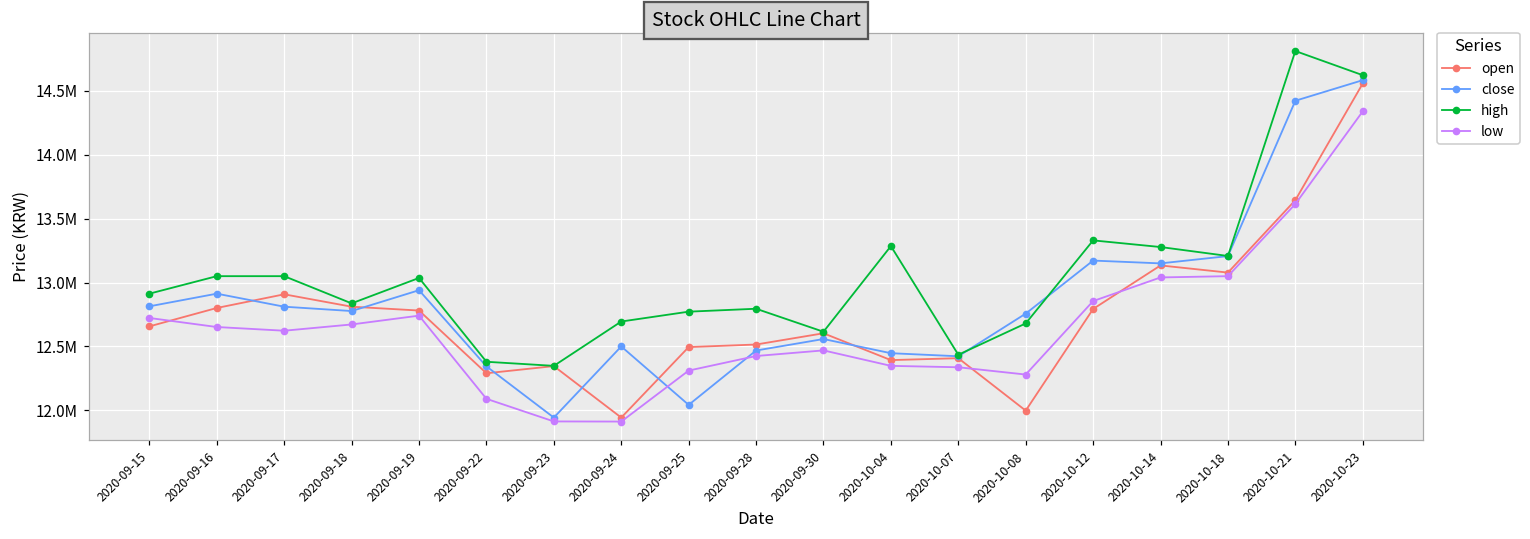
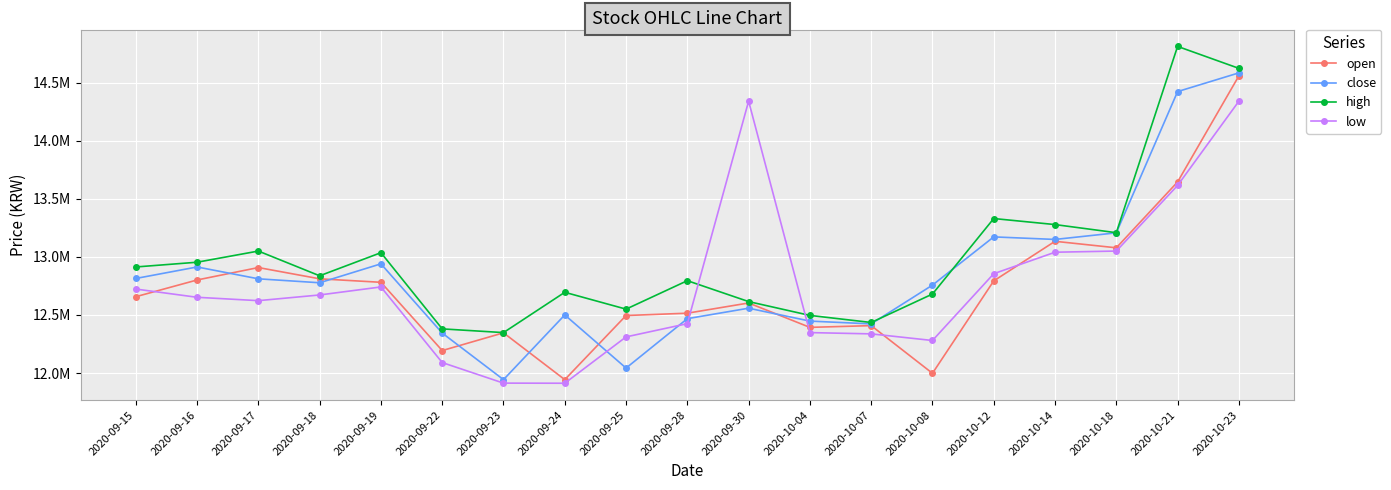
high, 2020-09-16: 13050000 -> 12950000
open, 2020-09-22: 12290000 -> 12190000
high, 2020-09-25: 12770000 -> 12550000
low, 2020-09-30: 12470000 -> 14340000
high, 2020-10-04: 13290000 -> 12500000
